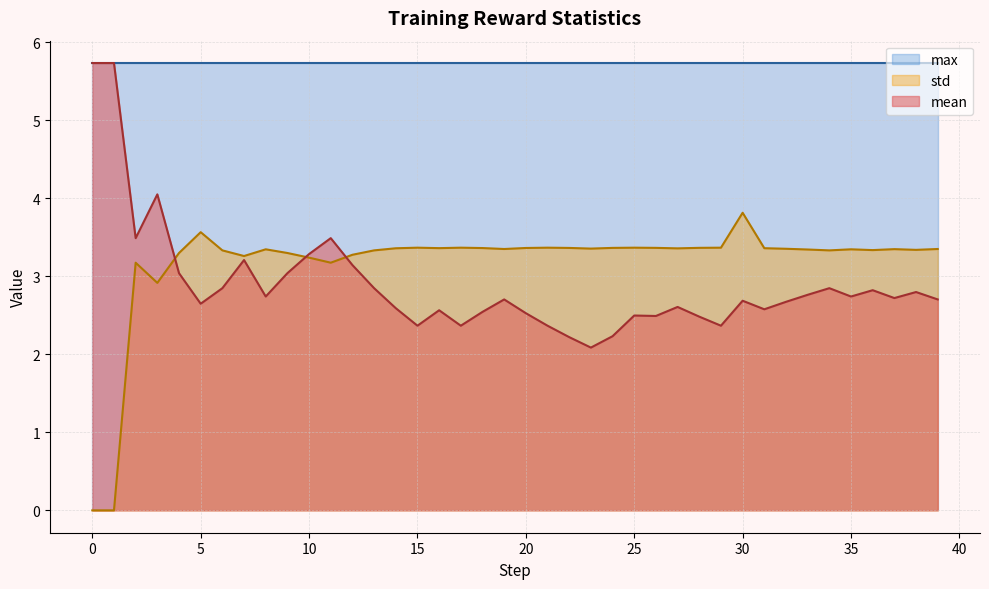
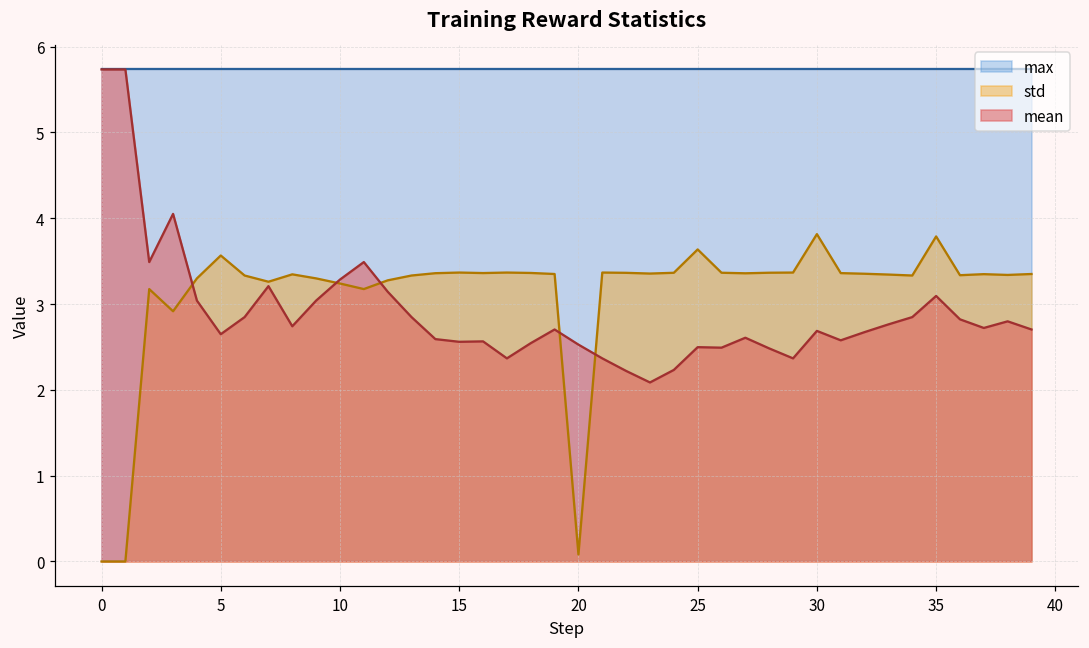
mean, 15: 2.4 -> 2.6
std, 20: 3.4 -> 0.1
std, 25: 3.4 -> 3.6
std, 35: 3.3 -> 3.8
mean, 35: 2.7 -> 3.1
